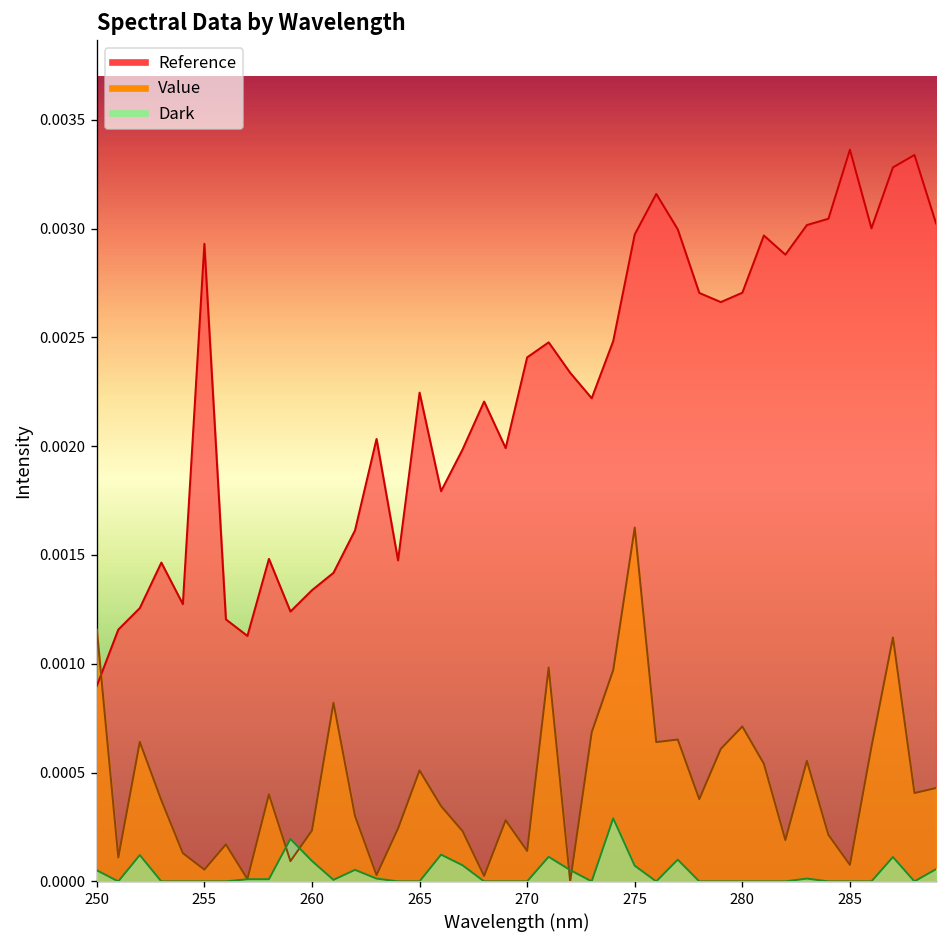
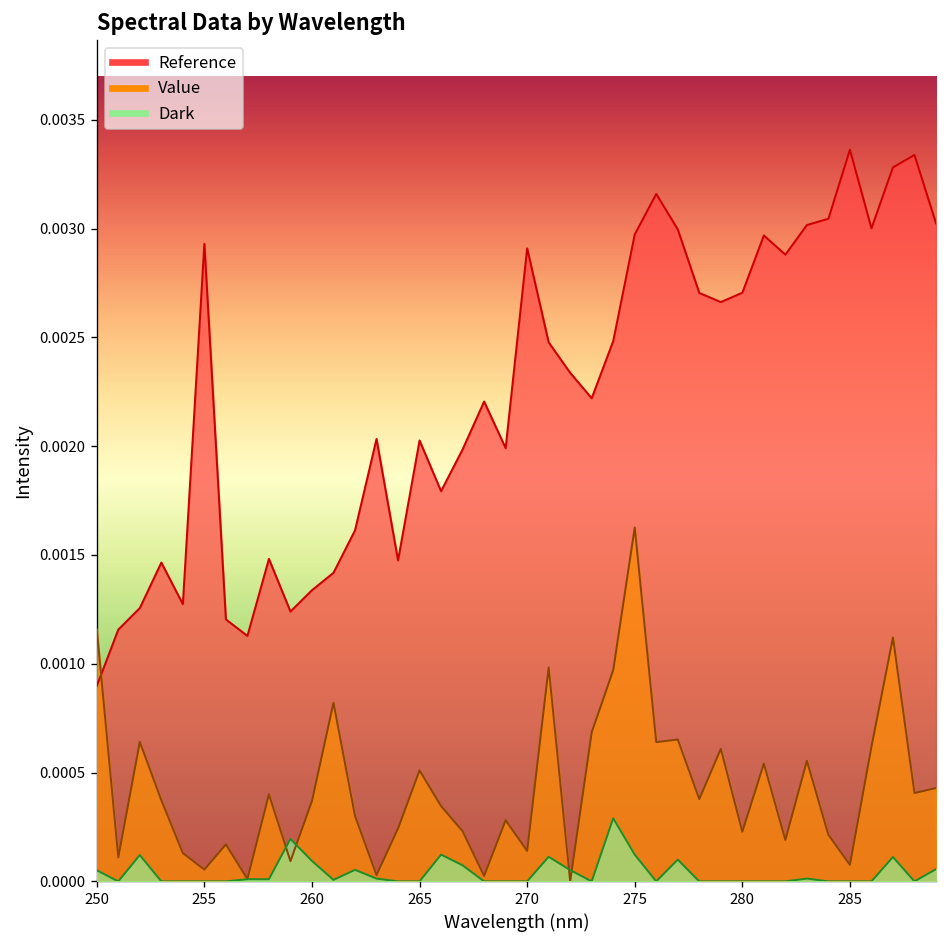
Value, 260: 0.00023 -> 0.00037
Reference, 265: 0.00225 -> 0.00203
Reference, 270: 0.00241 -> 0.00291
Dark, 275: 0.00007 -> 0.00012
Value, 280: 0.00071 -> 0.00023
